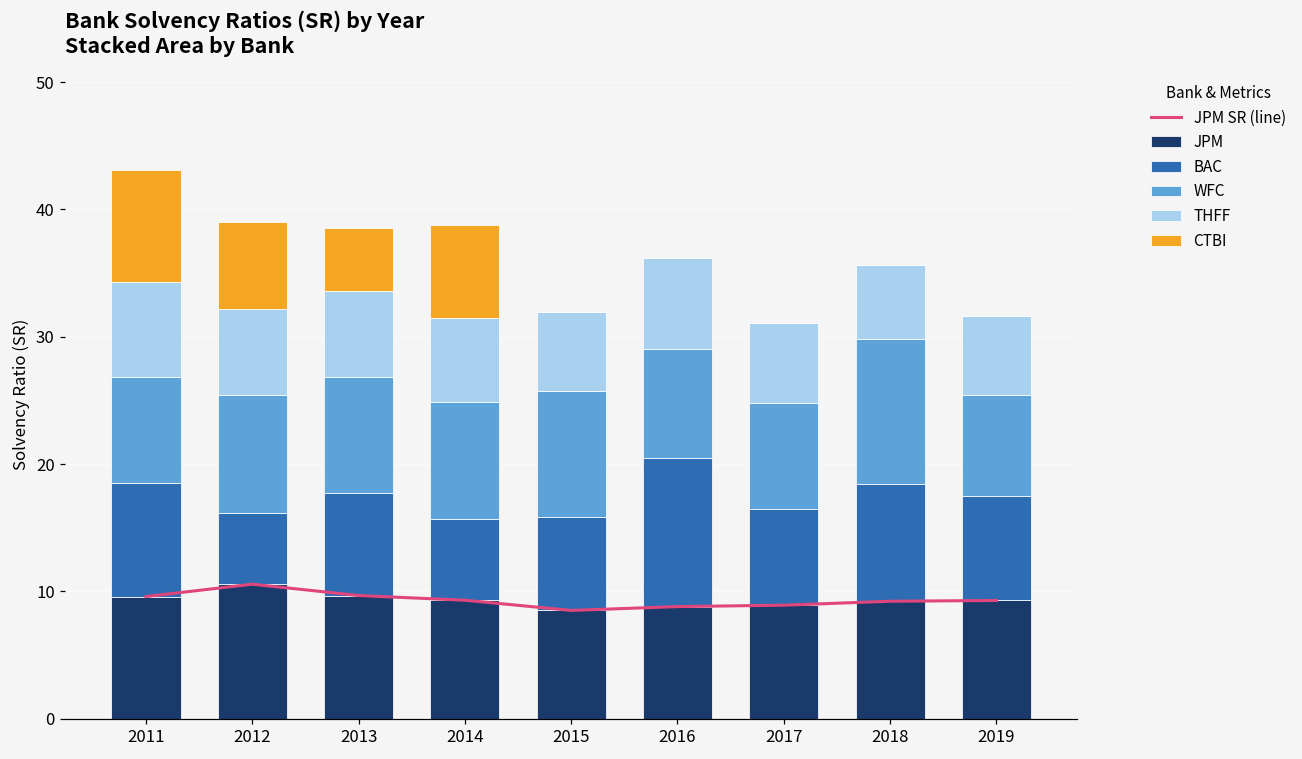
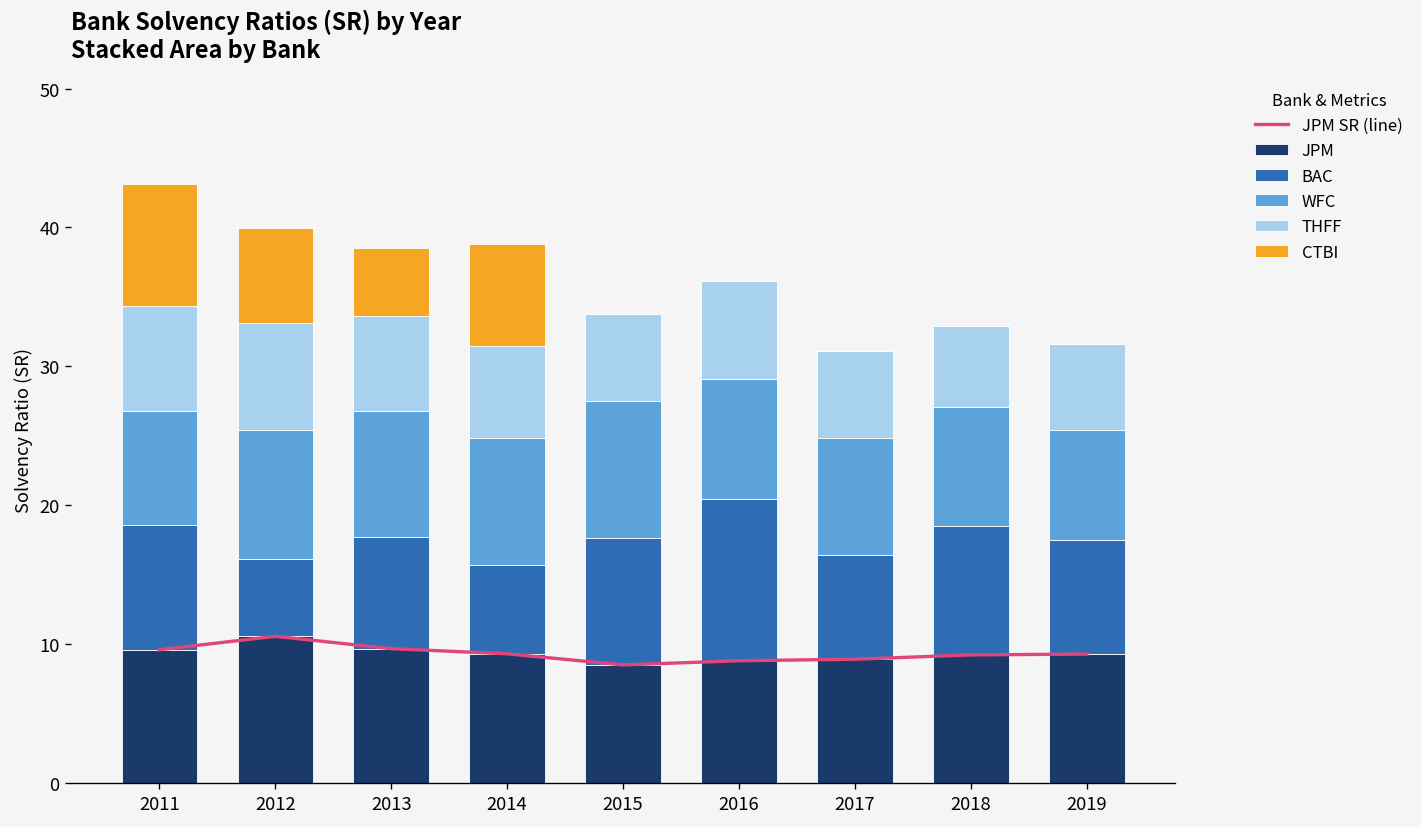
THFF, 2012: 6.8 -> 7.7
BAC, 2015: 7.4 -> 9.2
WFC, 2018: 11.3 -> 8.6
